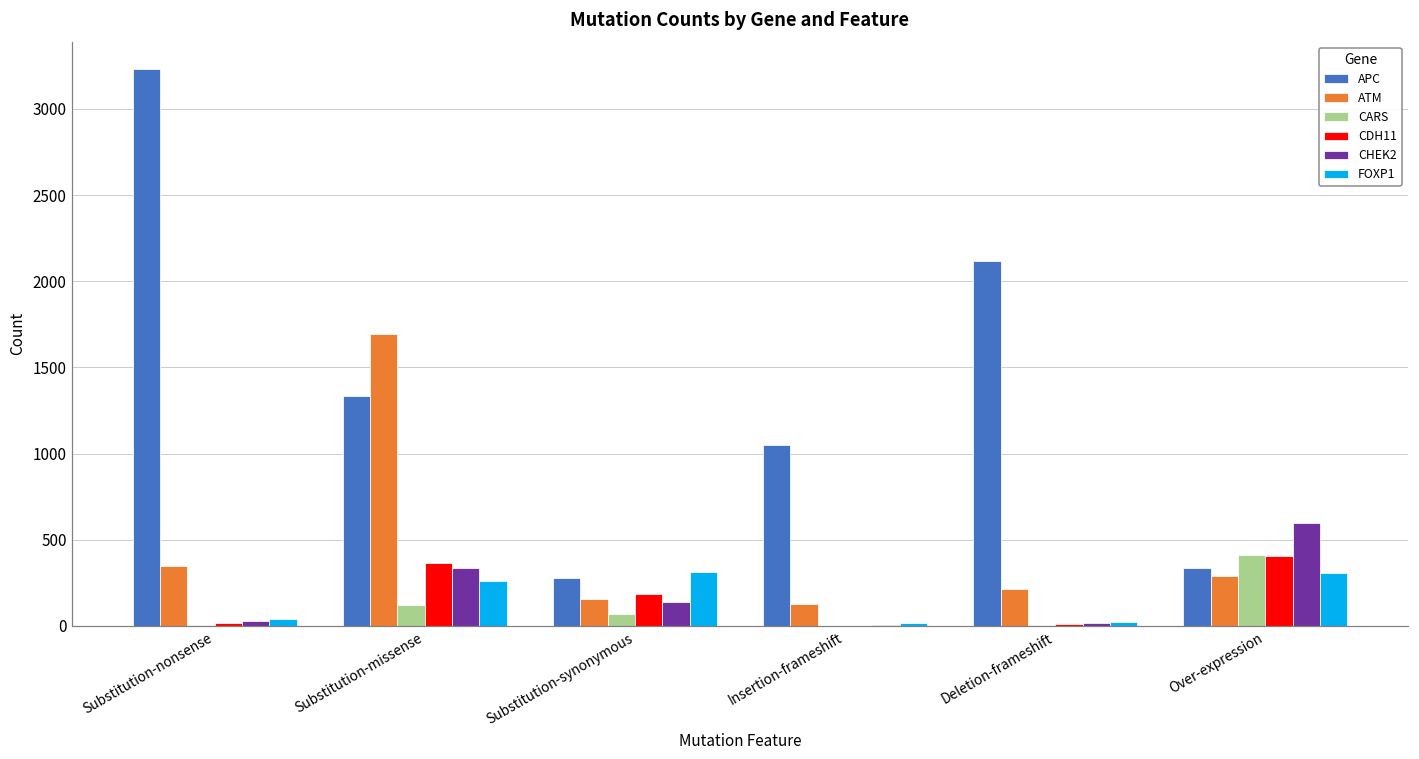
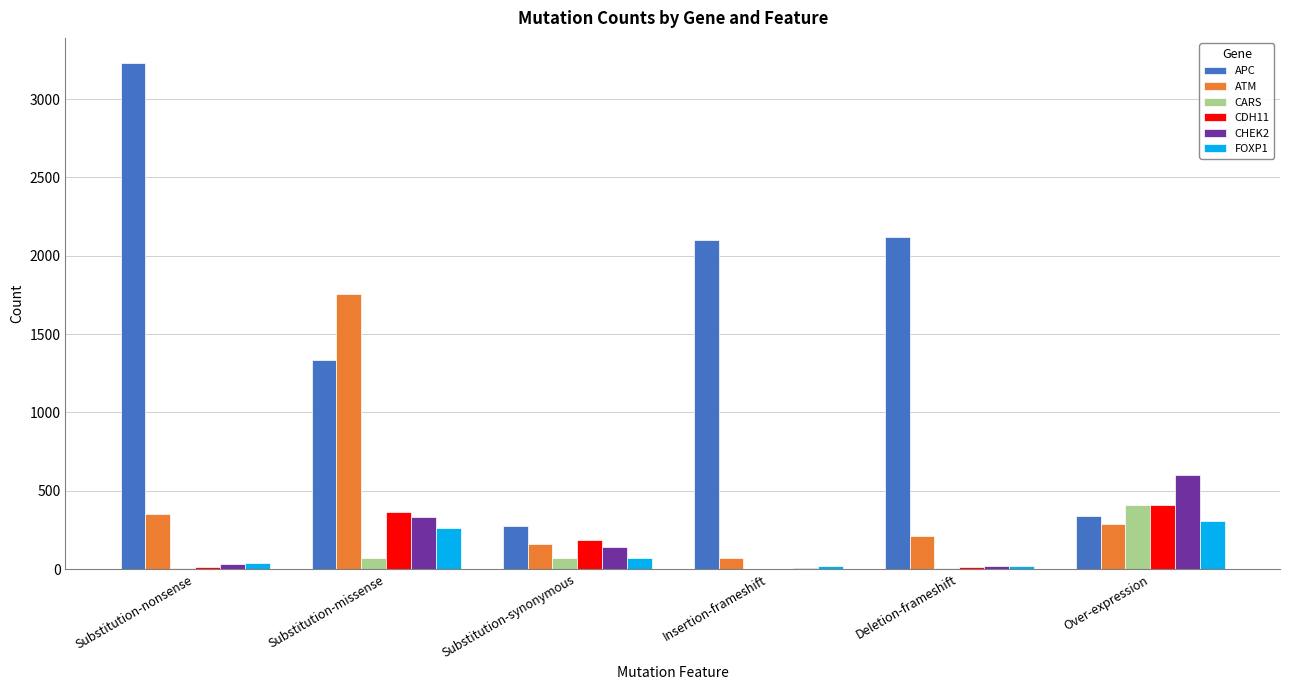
ATM, Substitution-missense: 1690 -> 1750
CARS, Substitution-missense: 120 -> 70
FOXP1, Substitution-synonymous: 320 -> 70
APC, Insertion-frameshift: 1050 -> 2100
ATM, Insertion-frameshift: 130 -> 70
